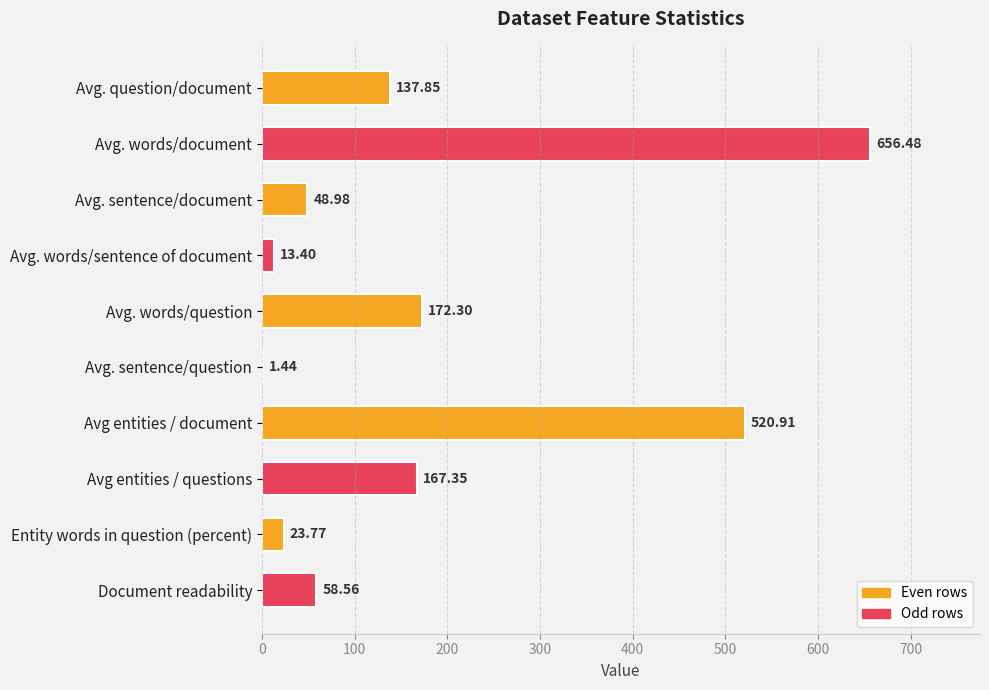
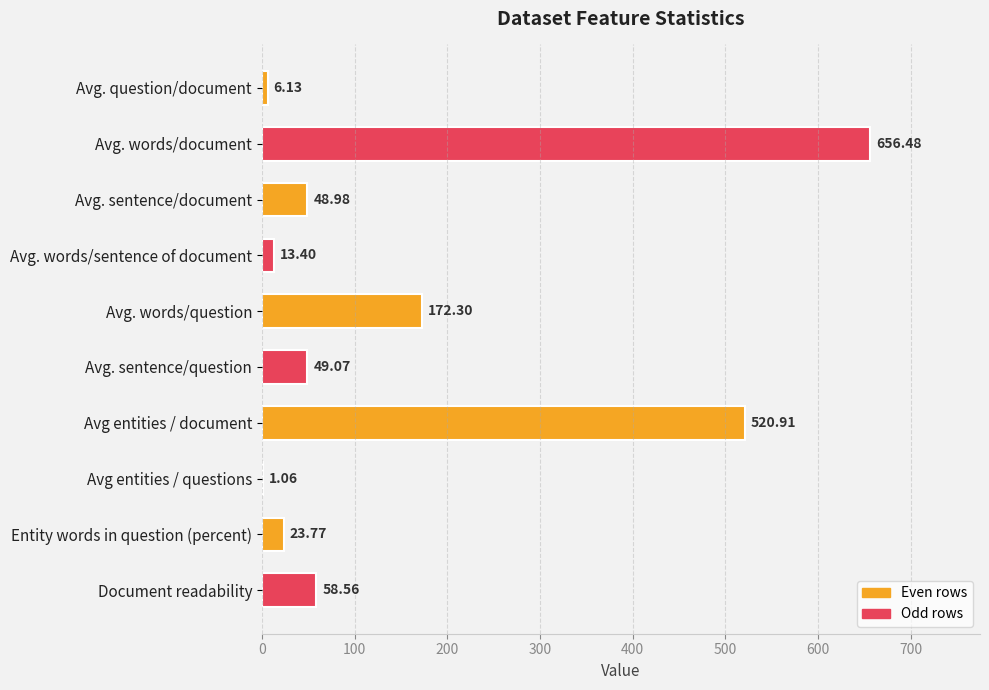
Avg. question/document: 137.85 -> 6.13
Avg. sentence/question: 1.44 -> 49.07
Avg entities / questions: 167.35 -> 1.06
